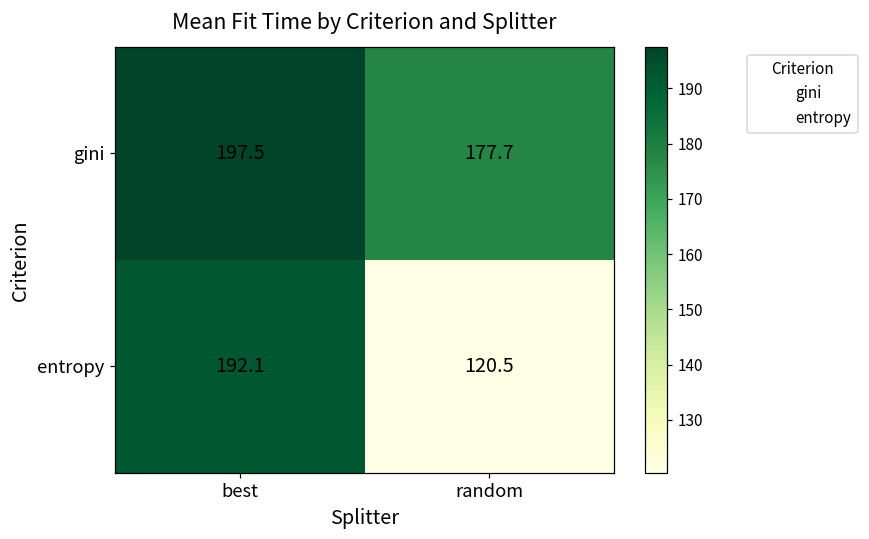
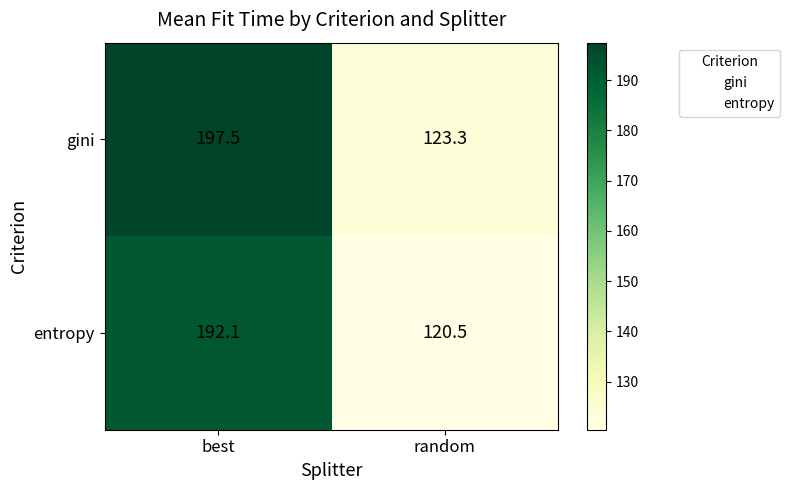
gini, random: 177.7 -> 123.3
